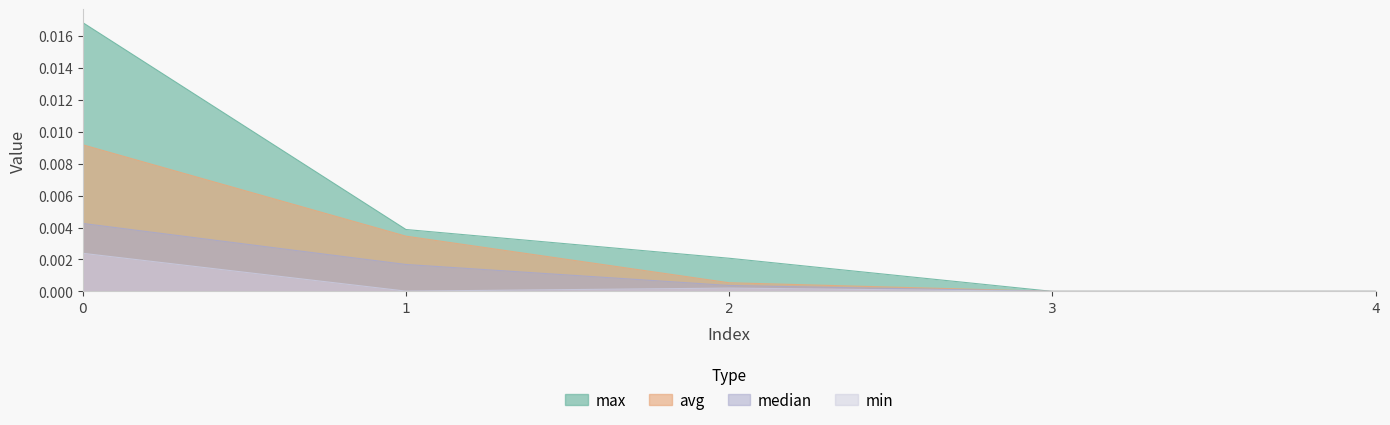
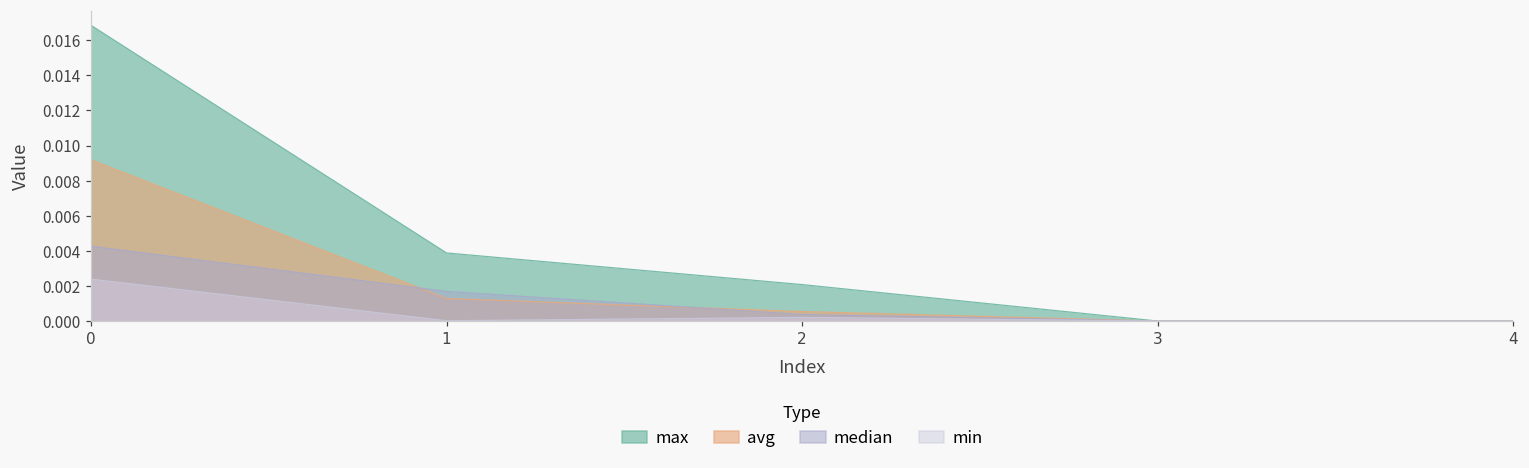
avg, 1: 0.0035 -> 0.0013
